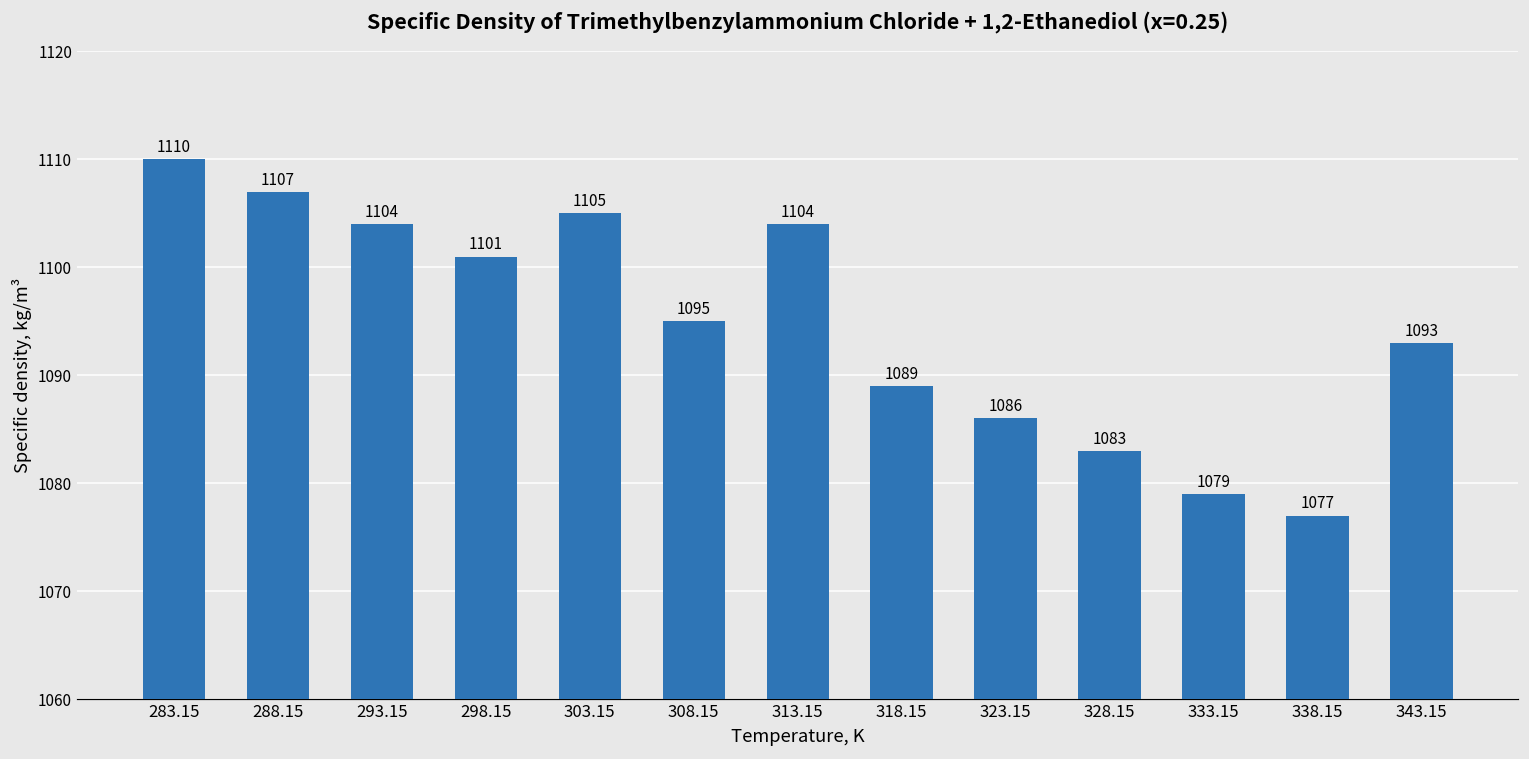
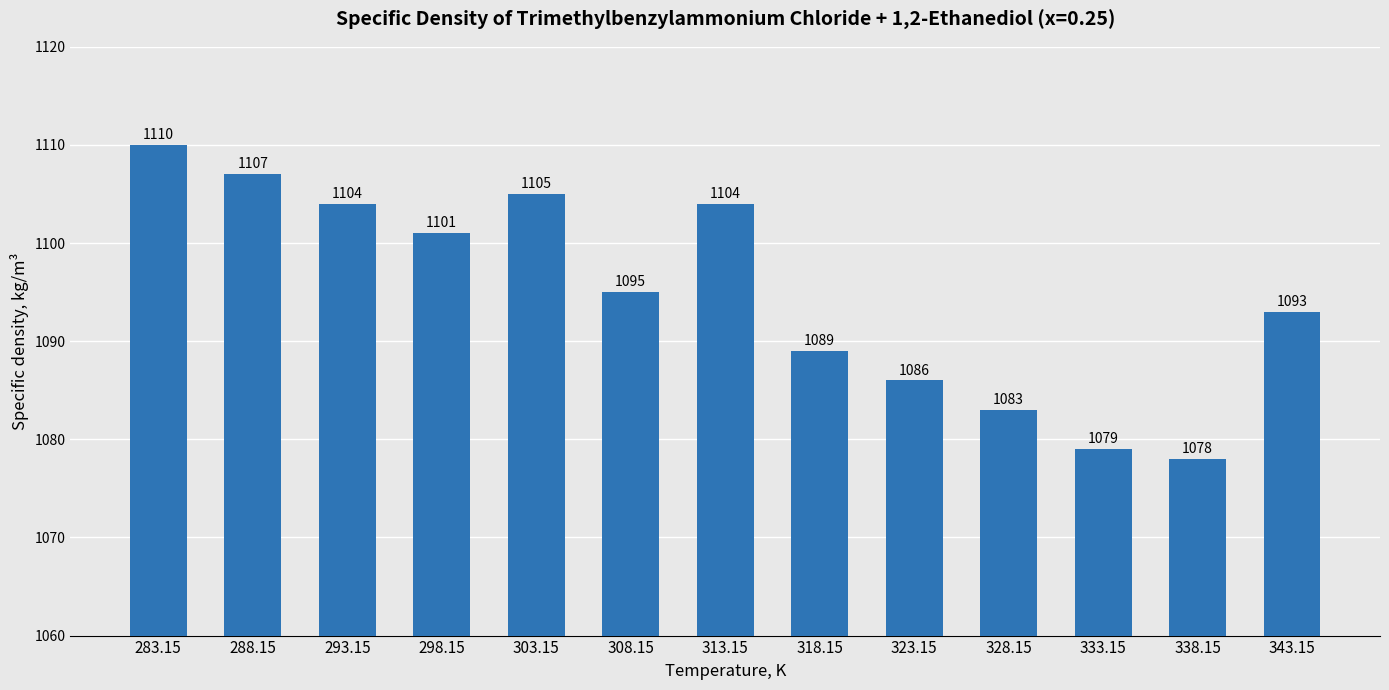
338.15: 1077 -> 1078
